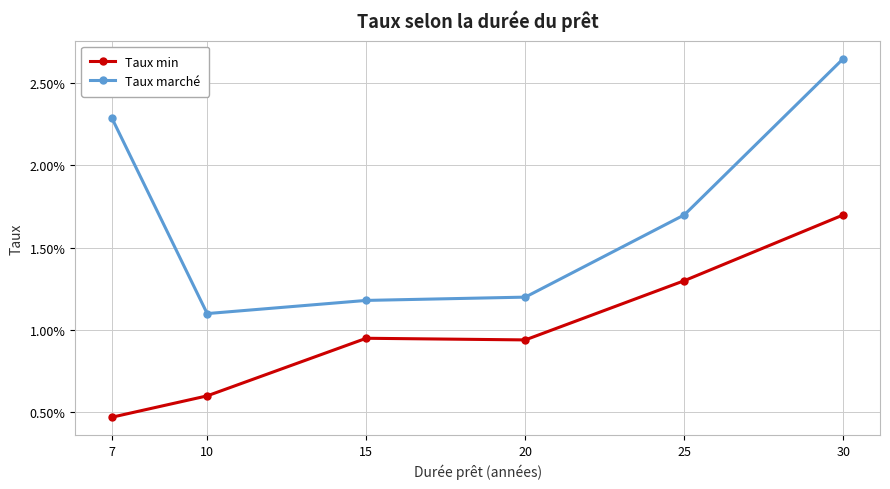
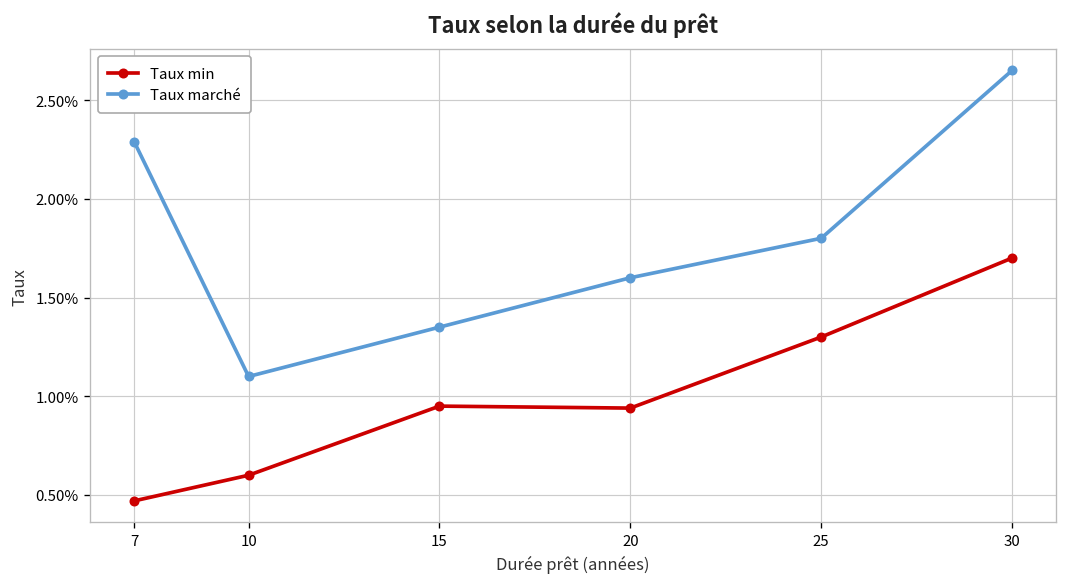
Taux marché, 15: 1.18% -> 1.35%
Taux marché, 20: 1.20% -> 1.60%
Taux marché, 25: 1.70% -> 1.80%
